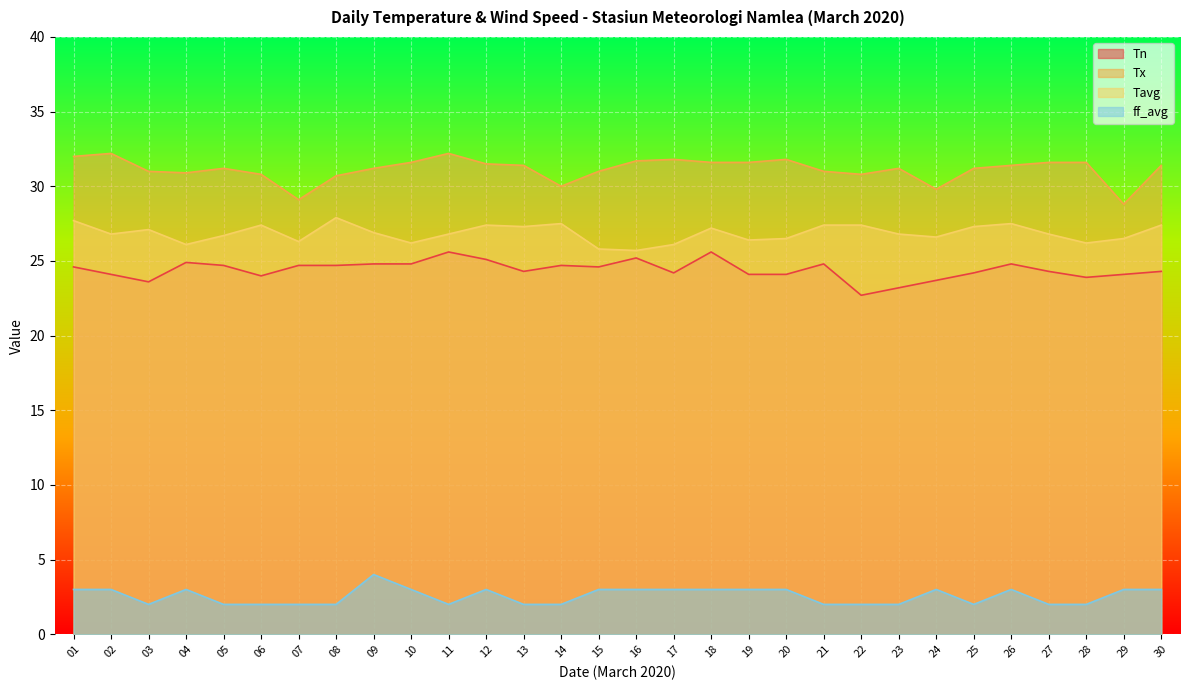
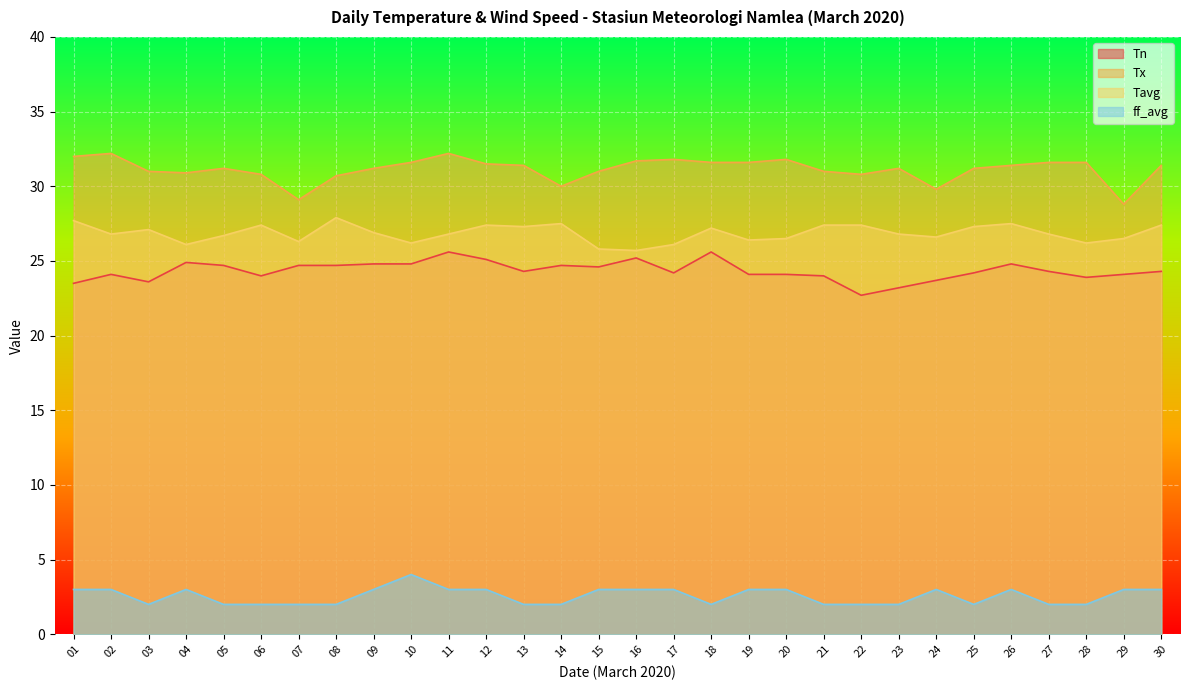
Tn, 01: 24.6 -> 23.5
ff_avg, 09: 4 -> 3
ff_avg, 10: 3 -> 4
ff_avg, 11: 2 -> 3
ff_avg, 18: 3 -> 2
Tn, 21: 24.8 -> 24.0
